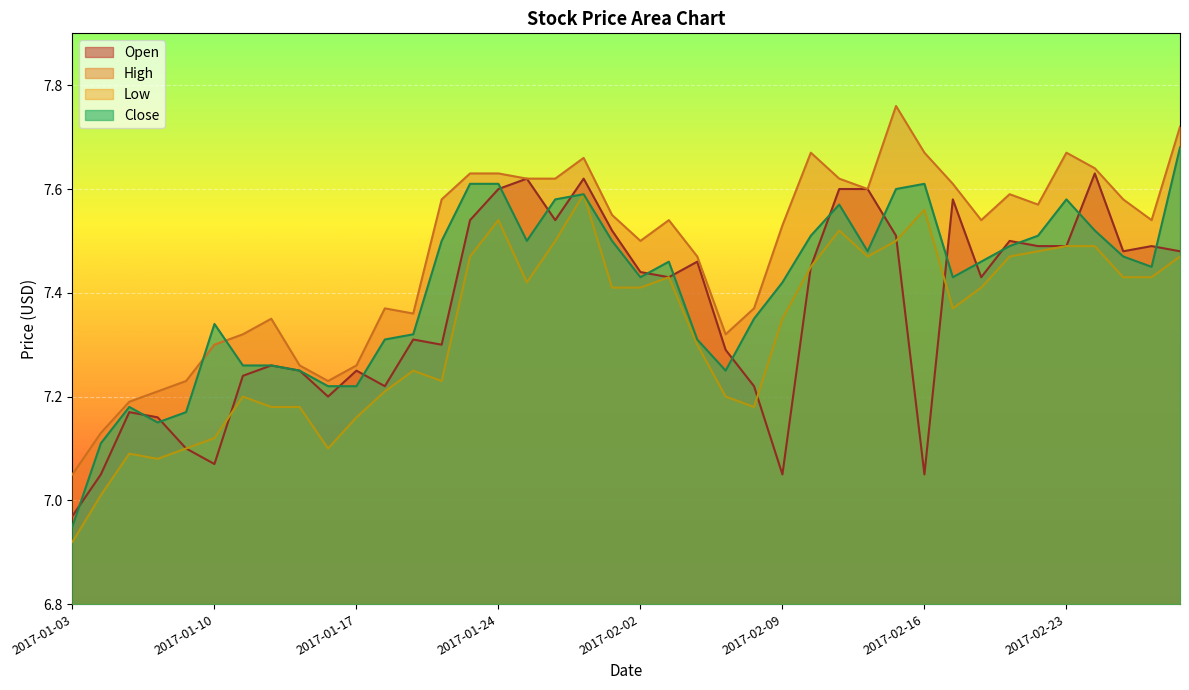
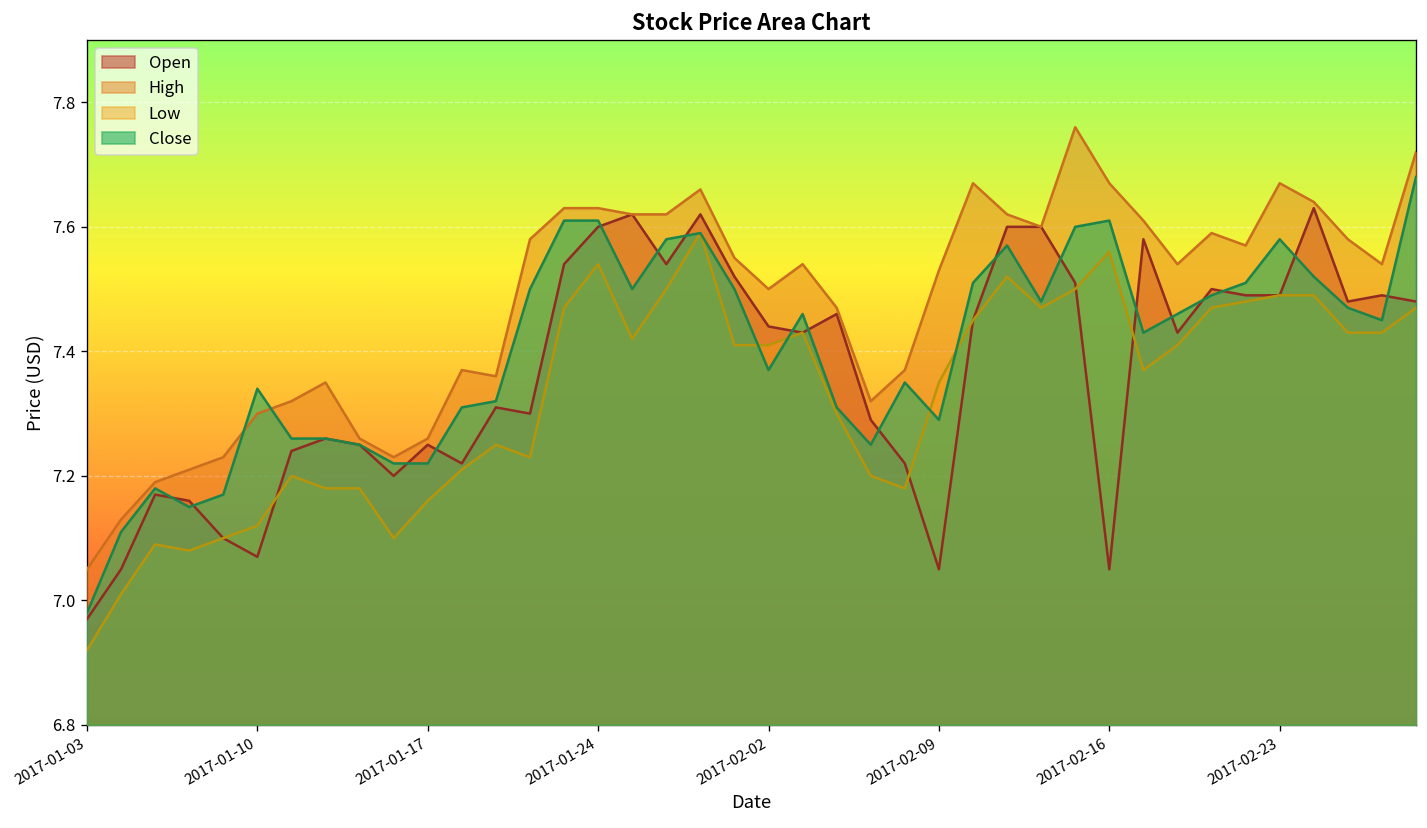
Close, 2017-01-03: 6.95 -> 6.98
Close, 2017-02-02: 7.43 -> 7.37
Close, 2017-02-09: 7.42 -> 7.29
